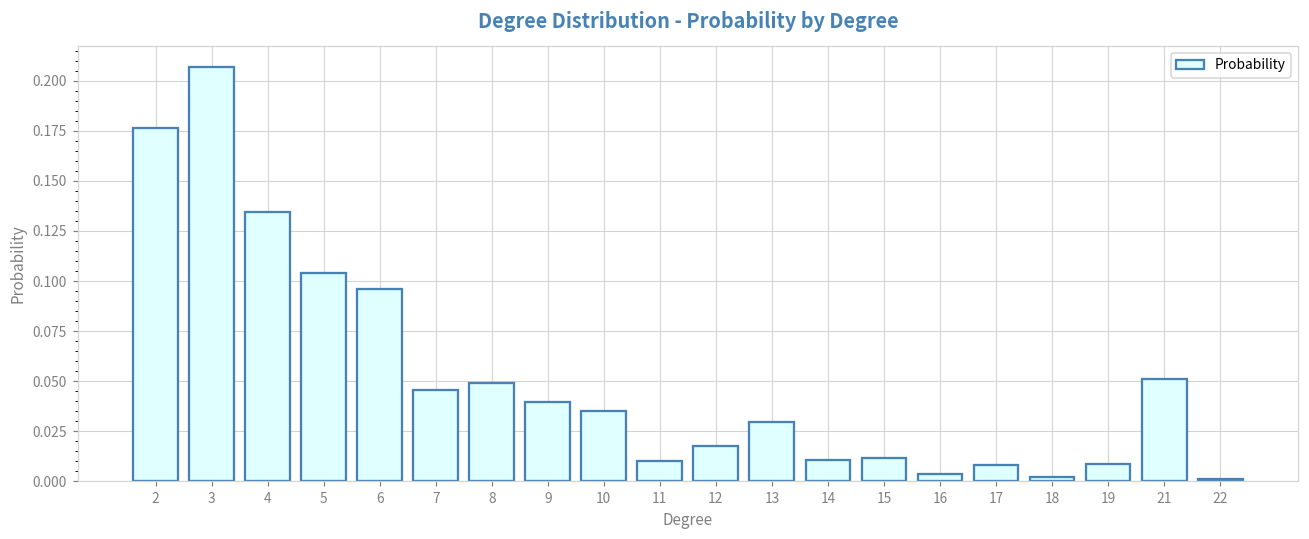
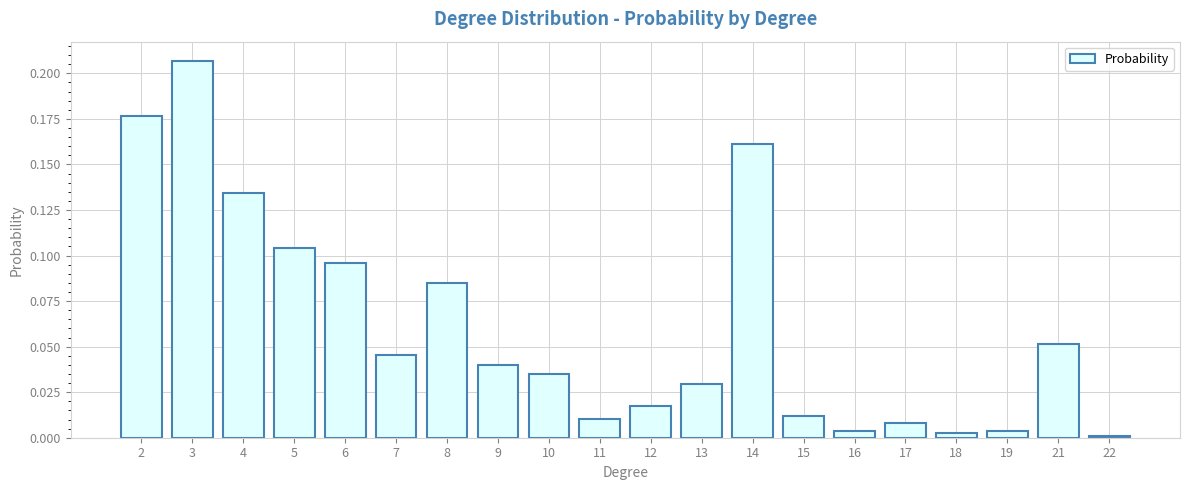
8: 0.049 -> 0.085
14: 0.011 -> 0.161
19: 0.009 -> 0.004
